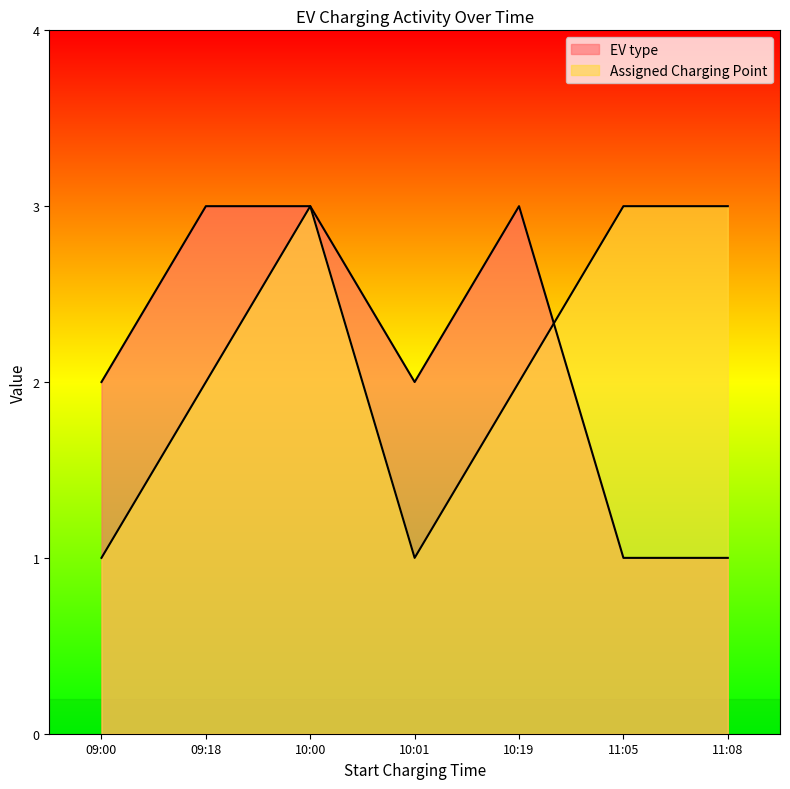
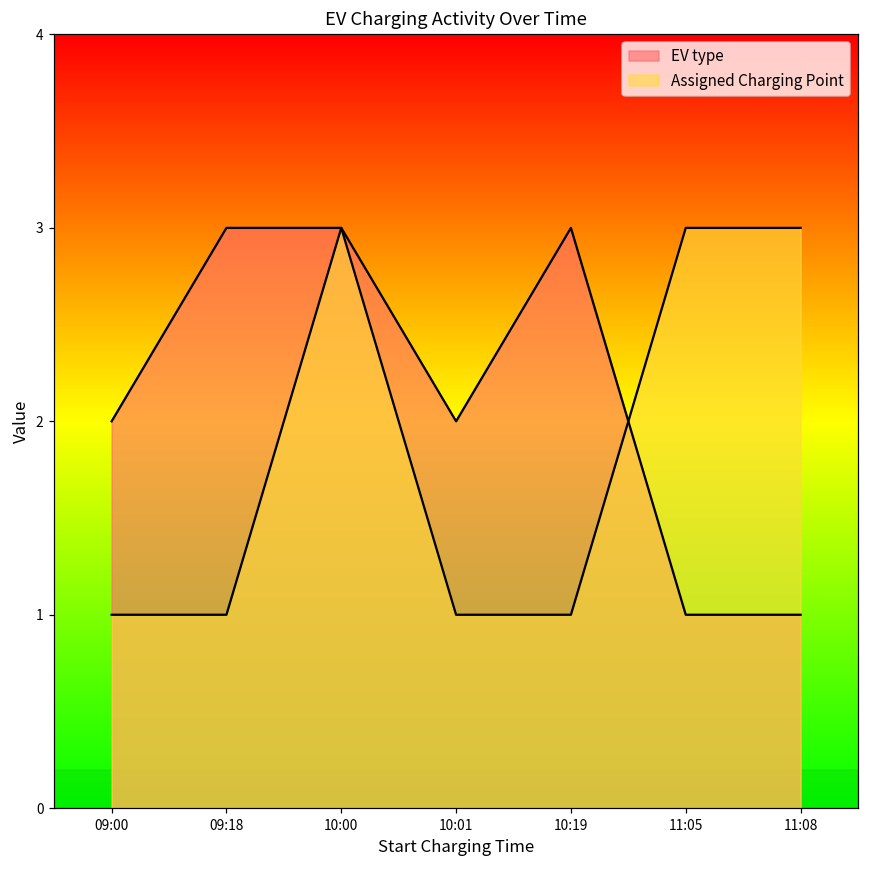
Assigned Charging Point, 09:18: 2 -> 1
Assigned Charging Point, 10:19: 2 -> 1
